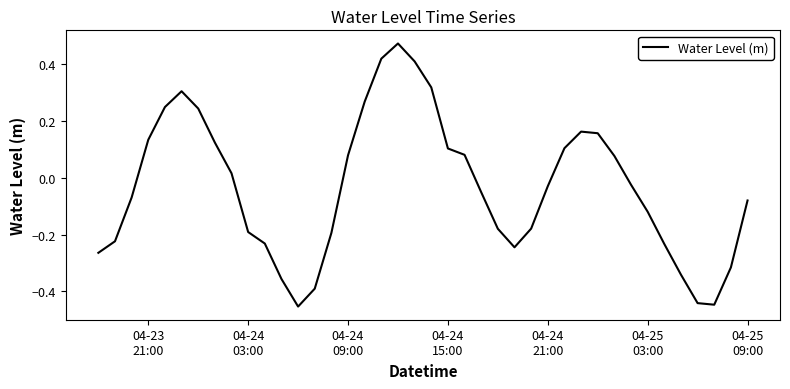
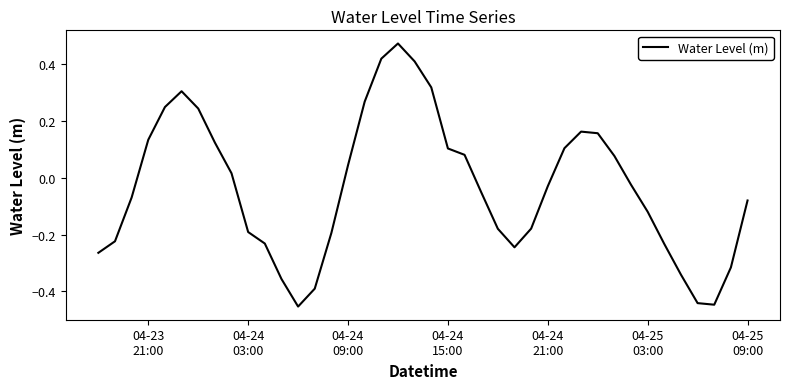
04-24 09:00: 0.08 -> 0.04
